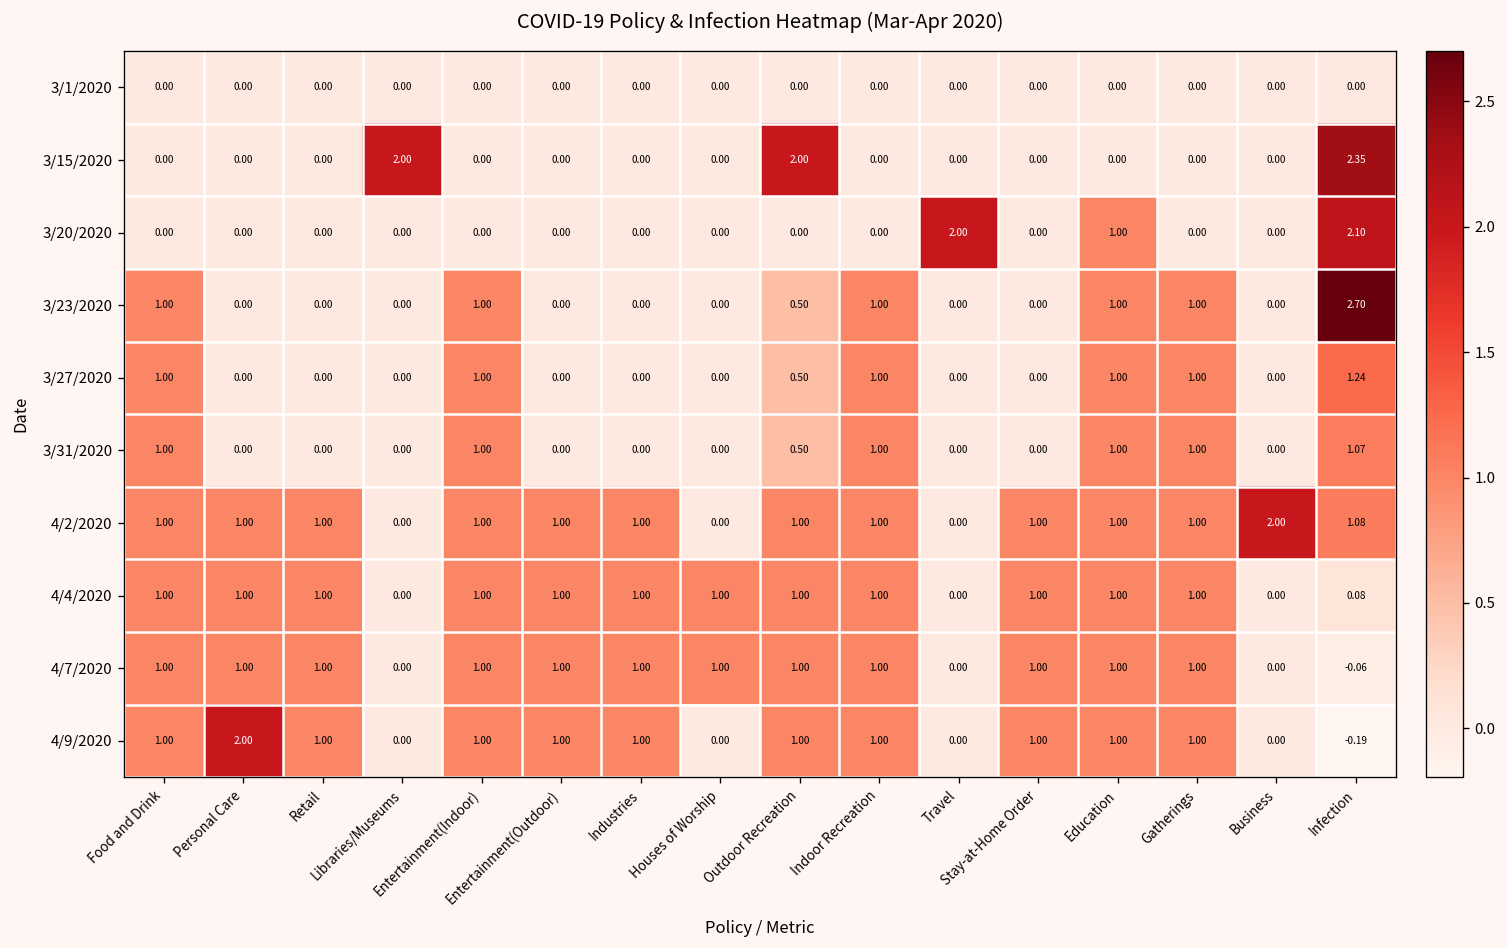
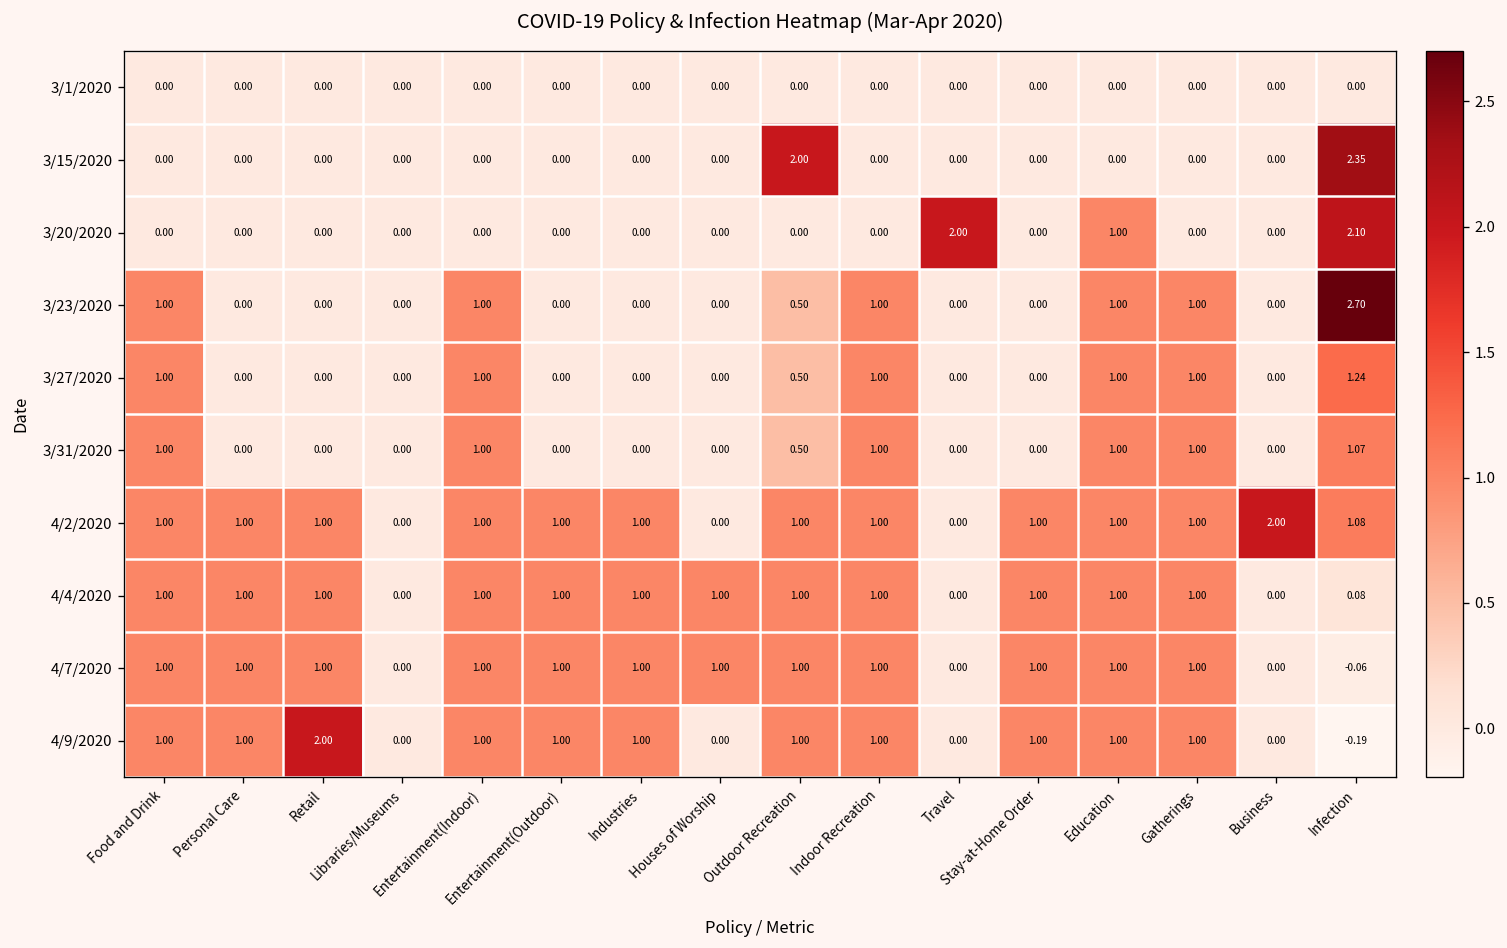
3/15/2020, Libraries/Museums: 2.00 -> 0.00
4/9/2020, Personal Care: 2.00 -> 1.00
4/9/2020, Retail: 1.00 -> 2.00
